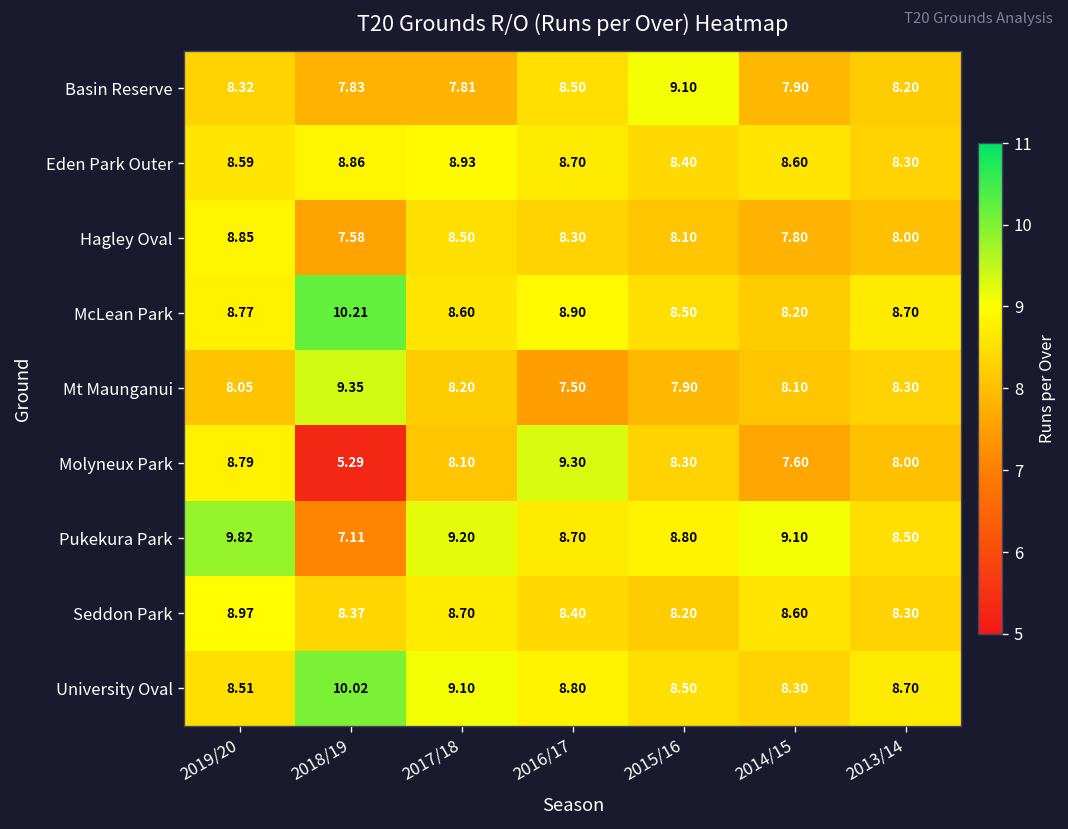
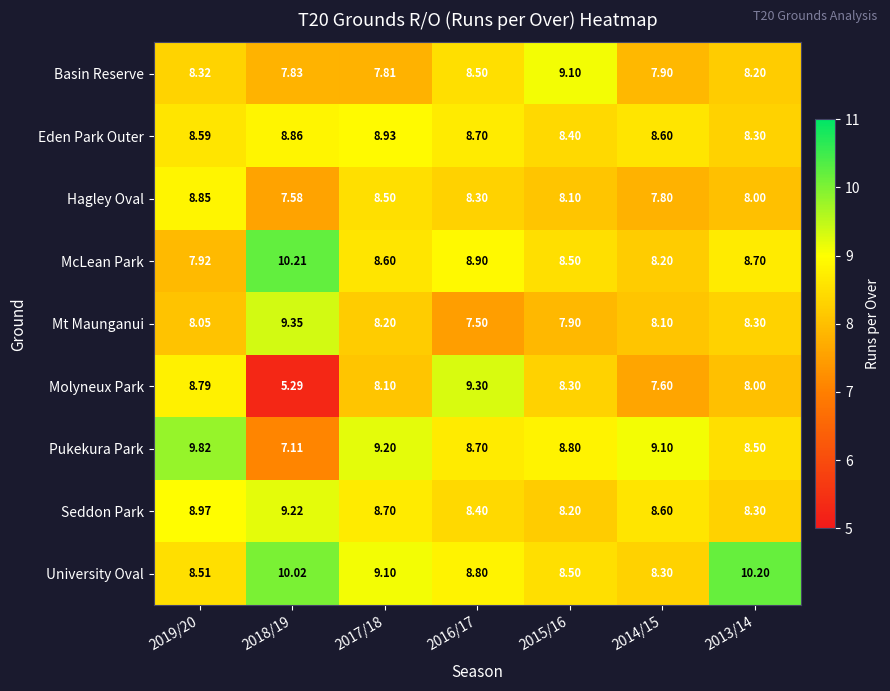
McLean Park, 2019/20: 8.77 -> 7.92
Seddon Park, 2018/19: 8.37 -> 9.22
University Oval, 2013/14: 8.70 -> 10.20
